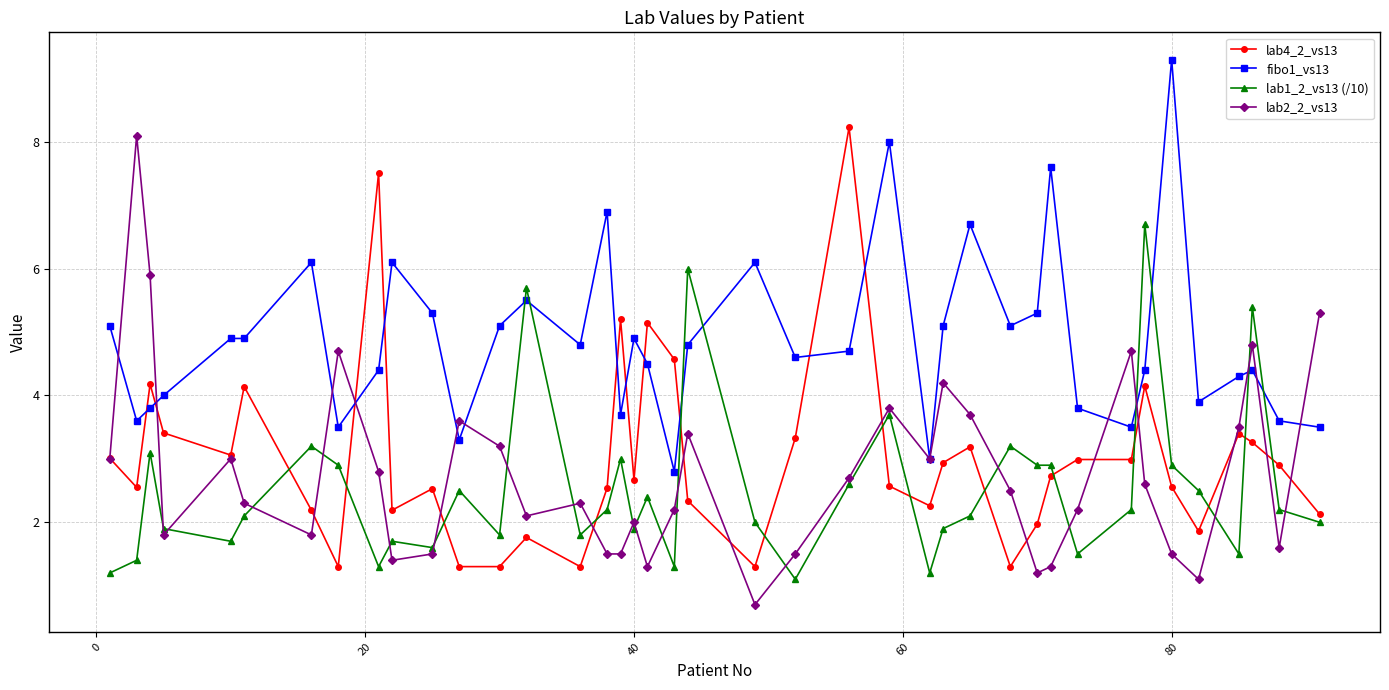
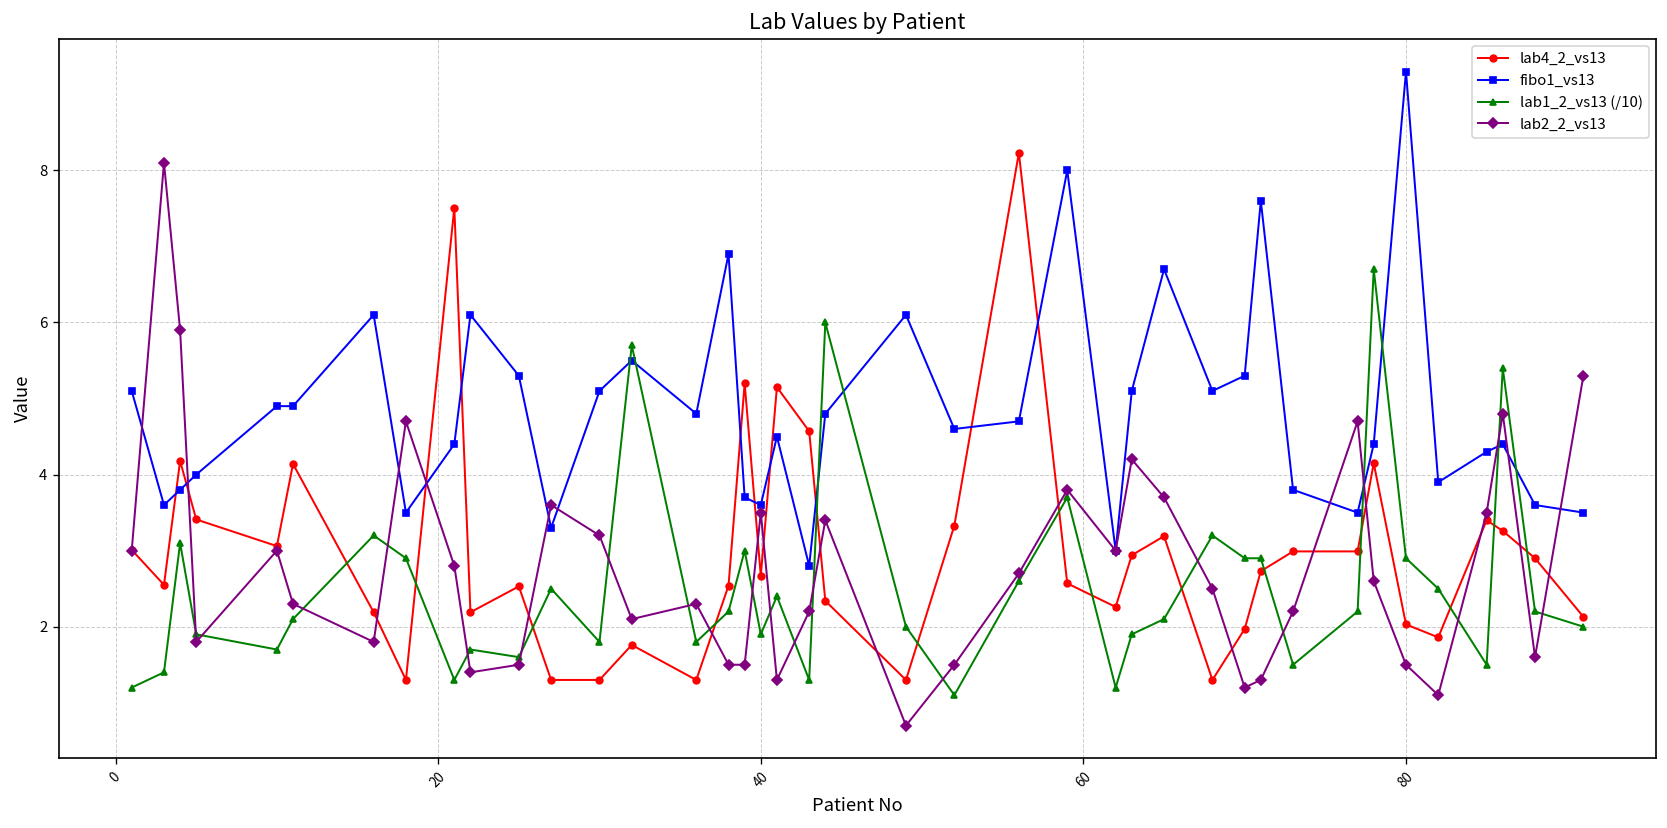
fibo1_vs13, 40: 4.9 -> 3.6
lab2_2_vs13, 40: 2.0 -> 3.5
lab4_2_vs13, 80: 2.6 -> 2.0
